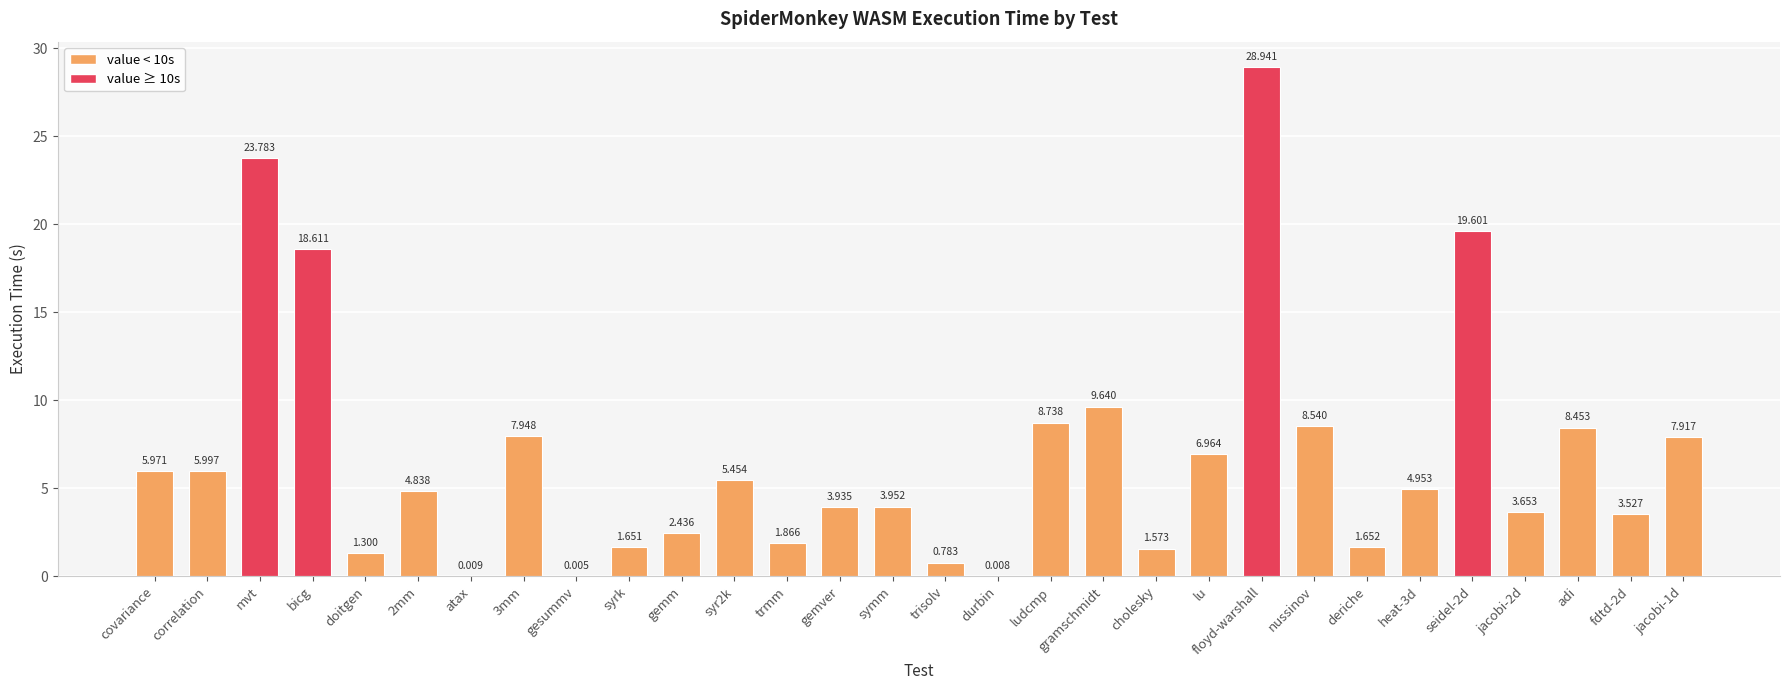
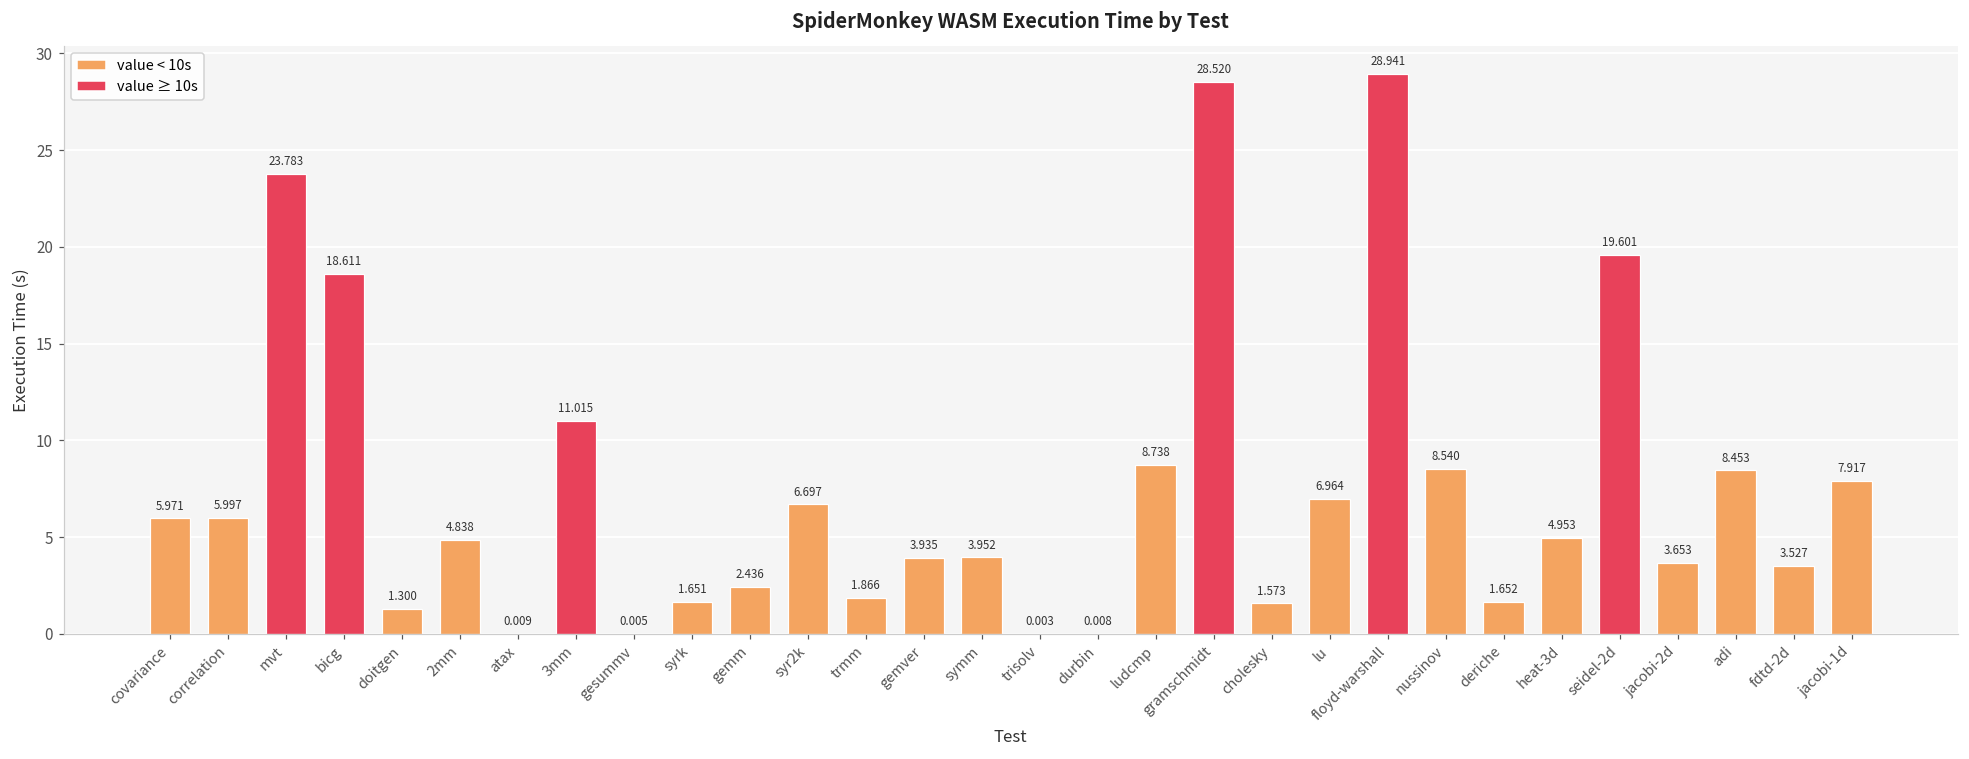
3mm: 7.948 -> 11.015
syr2k: 5.454 -> 6.697
trisolv: 0.783 -> 0.003
gramschmidt: 9.640 -> 28.520
